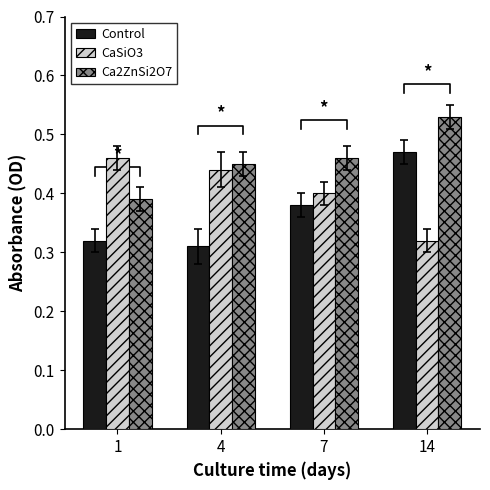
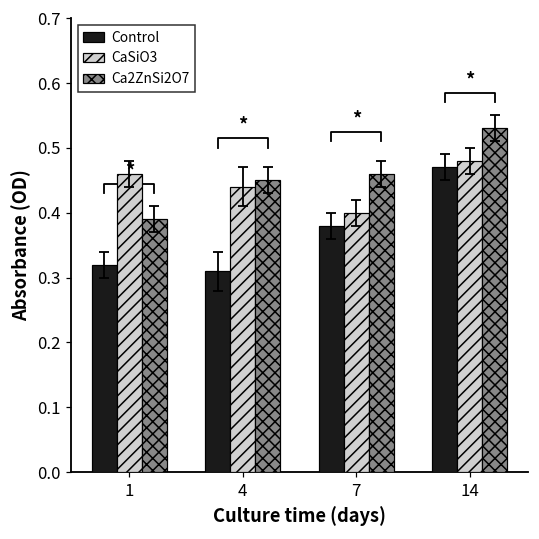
CaSiO3, 14: 0.32 -> 0.48
